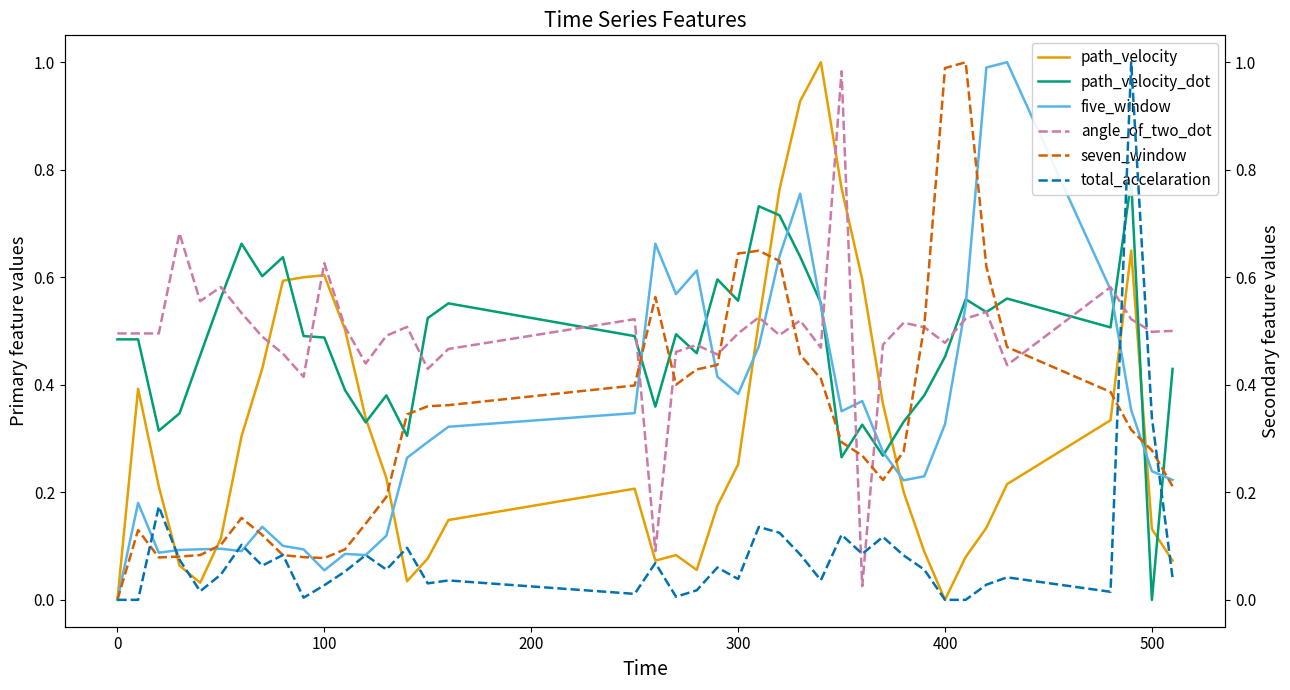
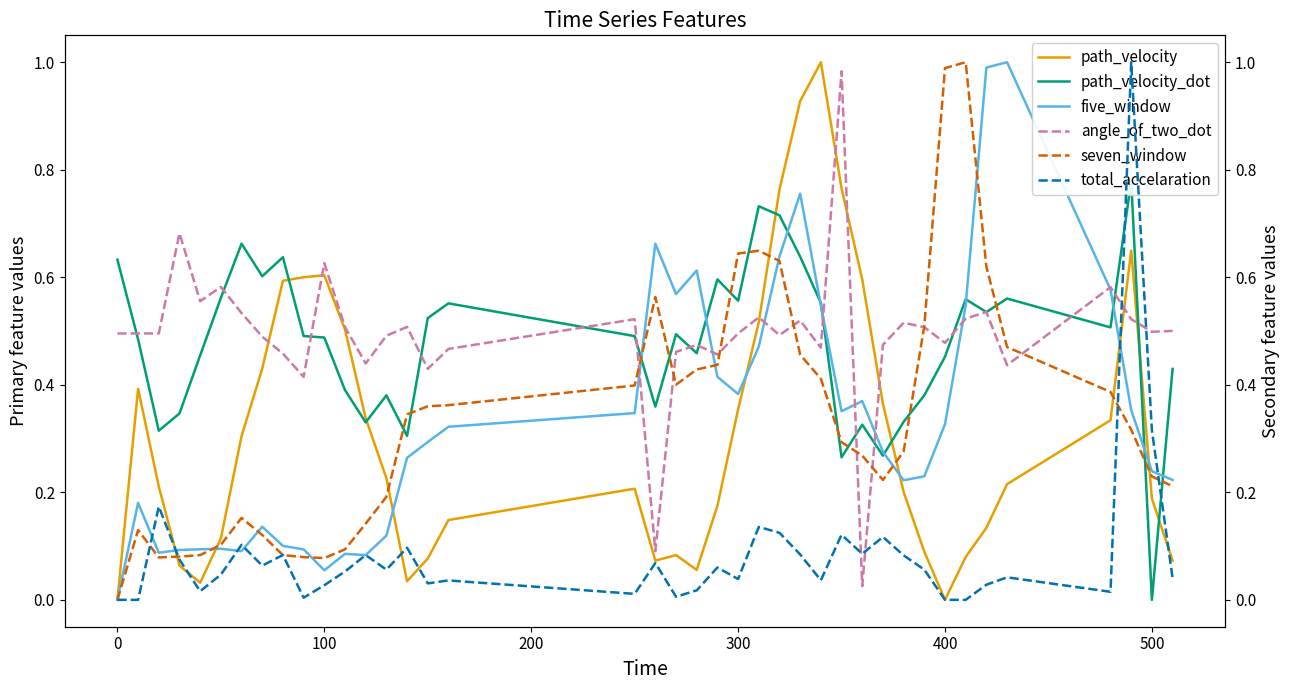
path_velocity_dot, 0: 0.48 -> 0.63
path_velocity, 300: 0.25 -> 0.35
path_velocity, 500: 0.13 -> 0.19
seven_window, 500: 0.28 -> 0.23
total_accelaration, 500: 0.34 -> 0.32
